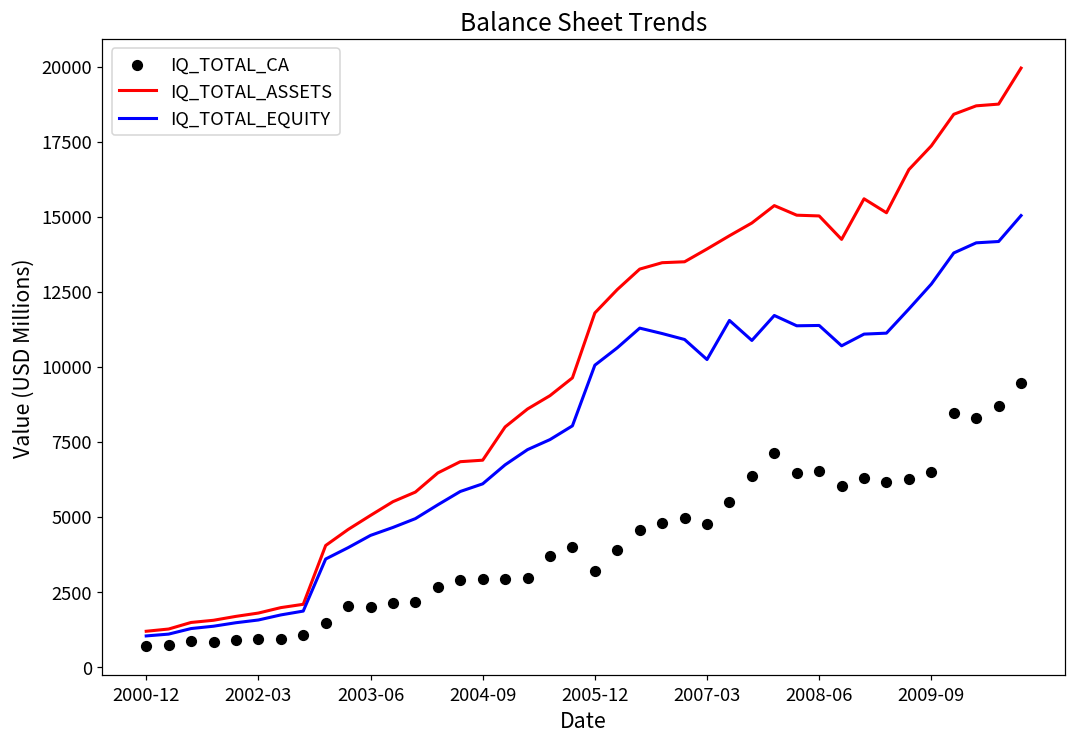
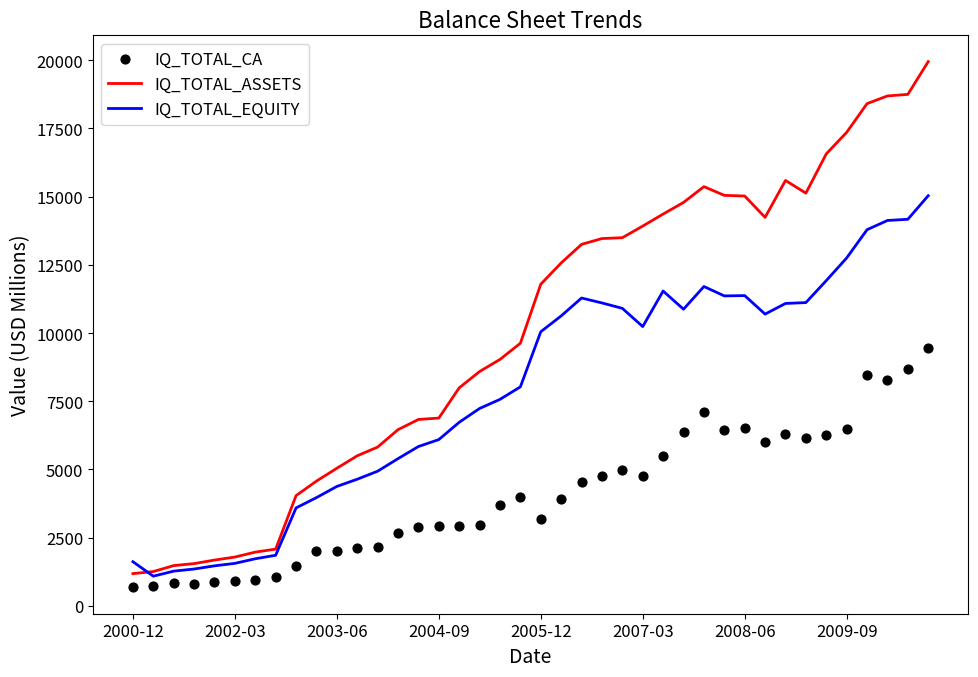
IQ_TOTAL_EQUITY, 2000-12: 1000 -> 1600
